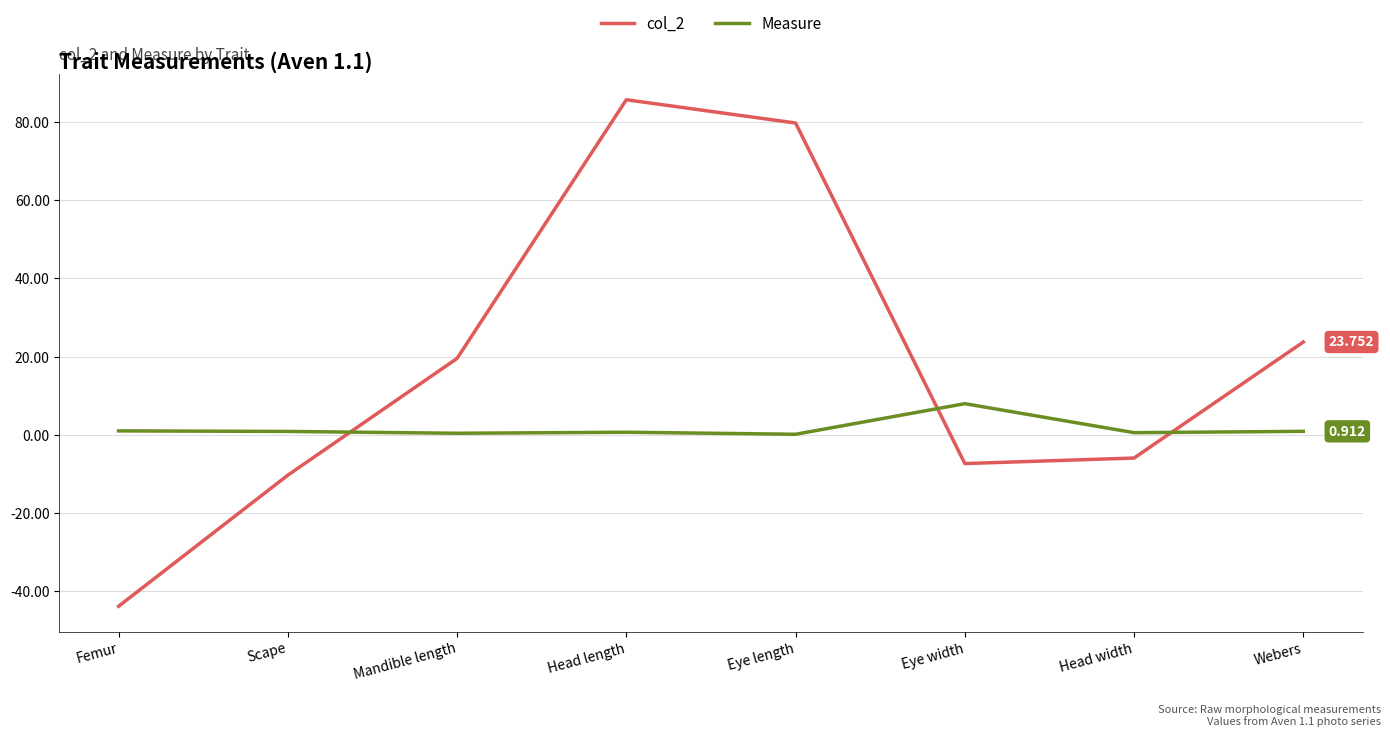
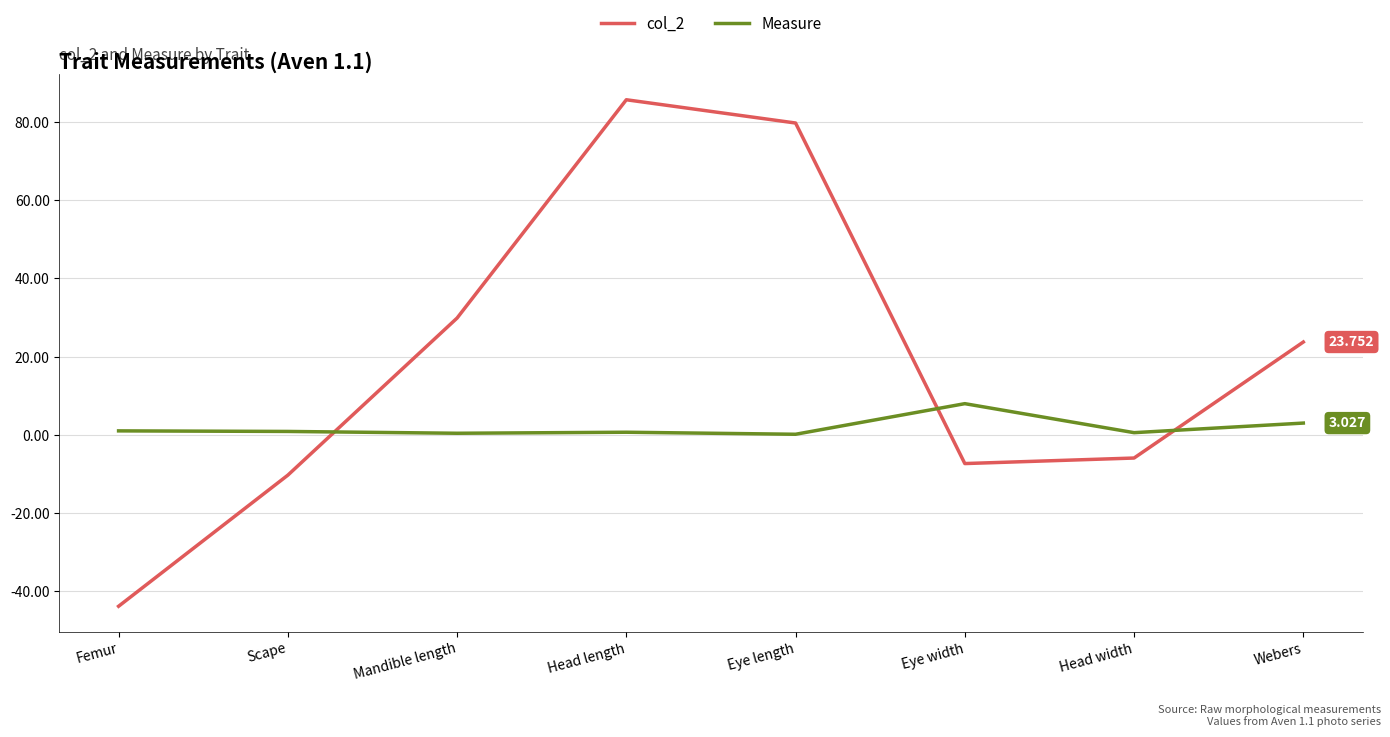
col_2, Mandible length: 20 -> 30
Measure, Webers: 0.912 -> 3.027
